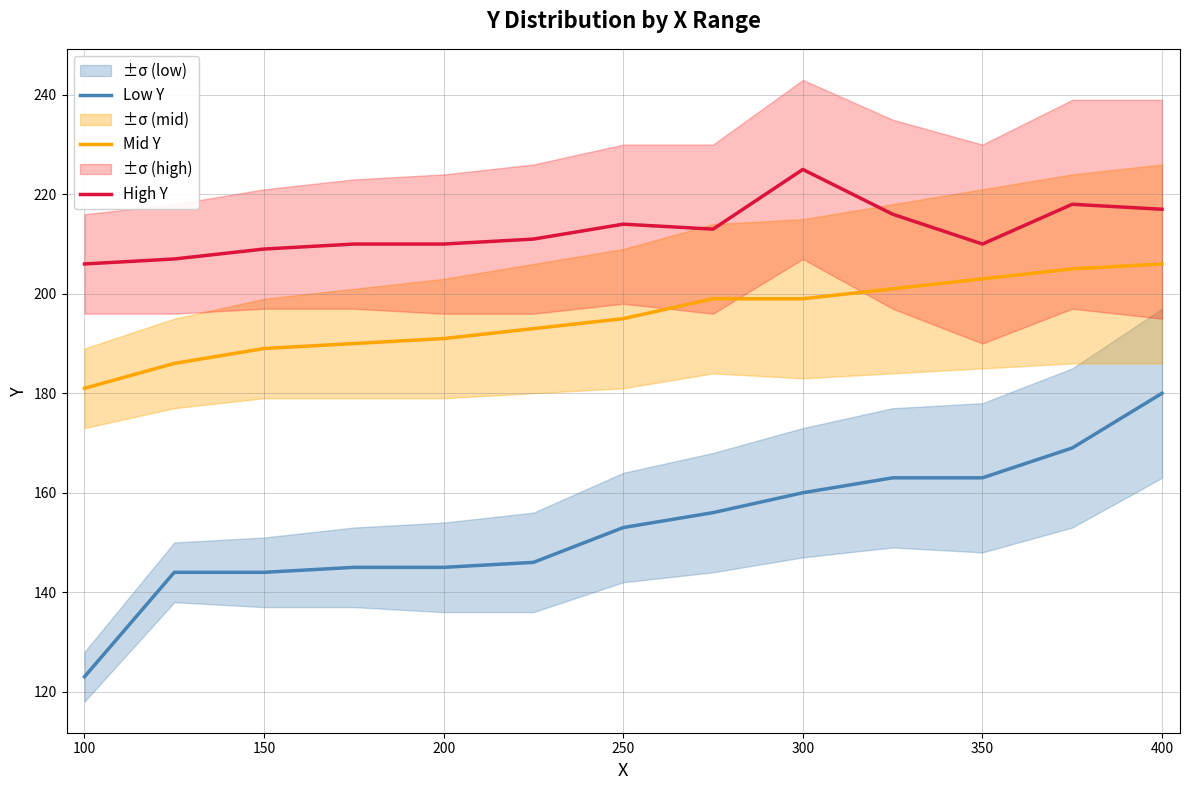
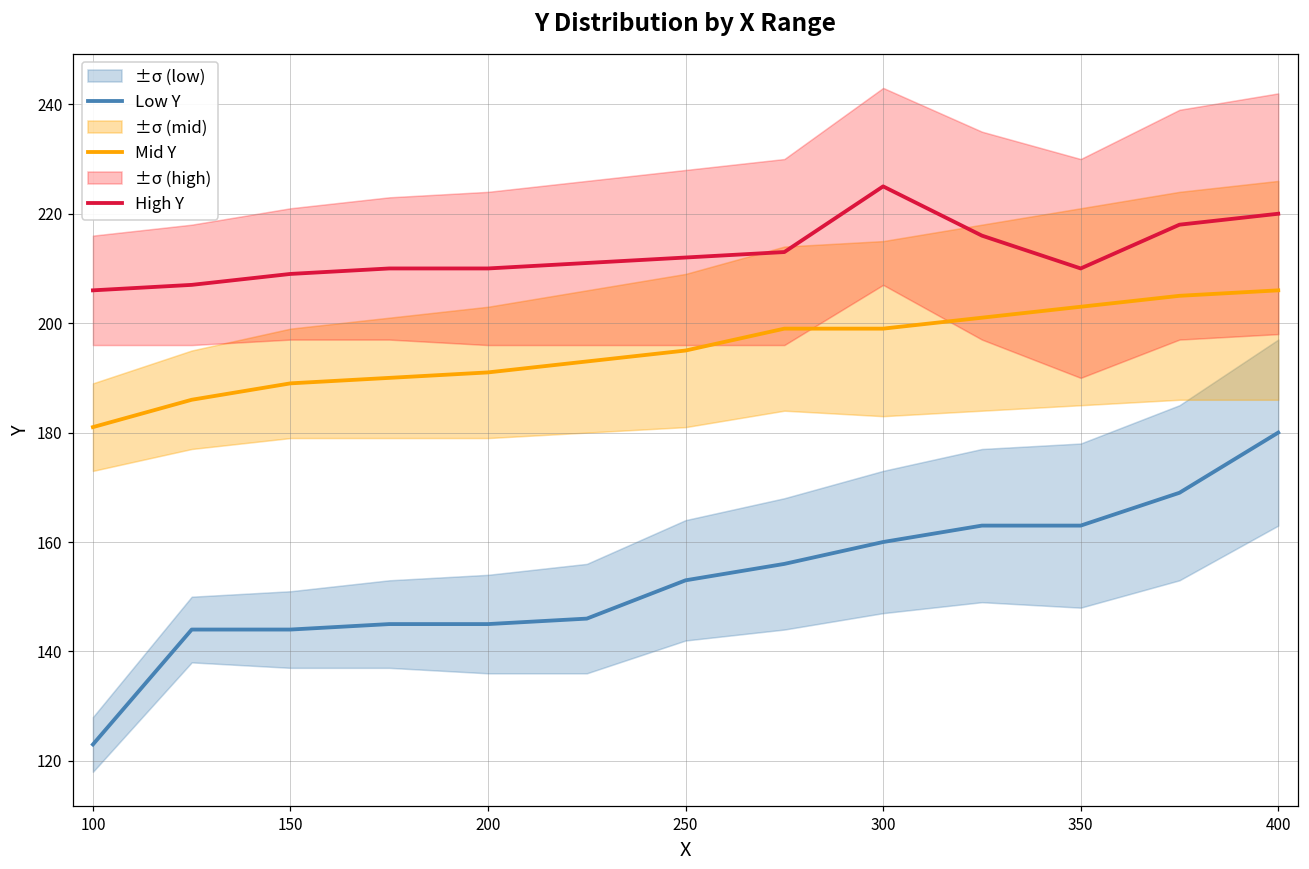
High Y, 250: 214 -> 212
High Y, 400: 217 -> 220
